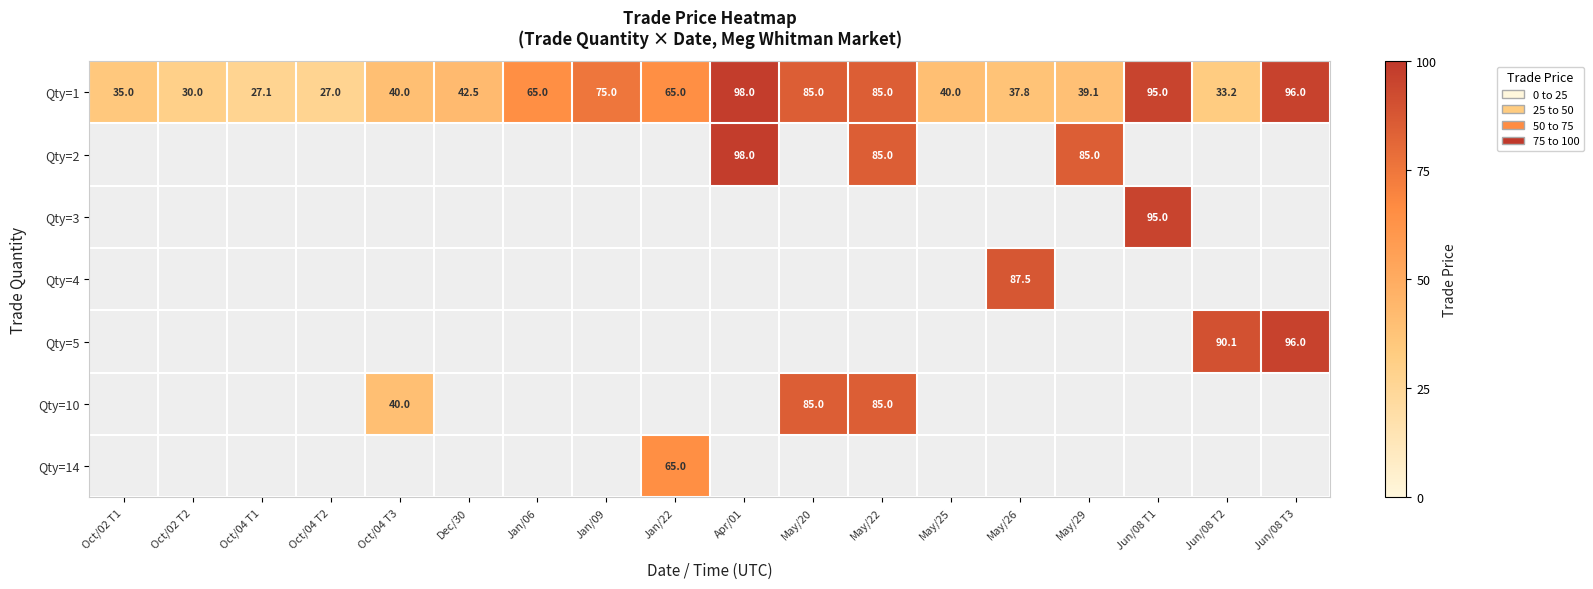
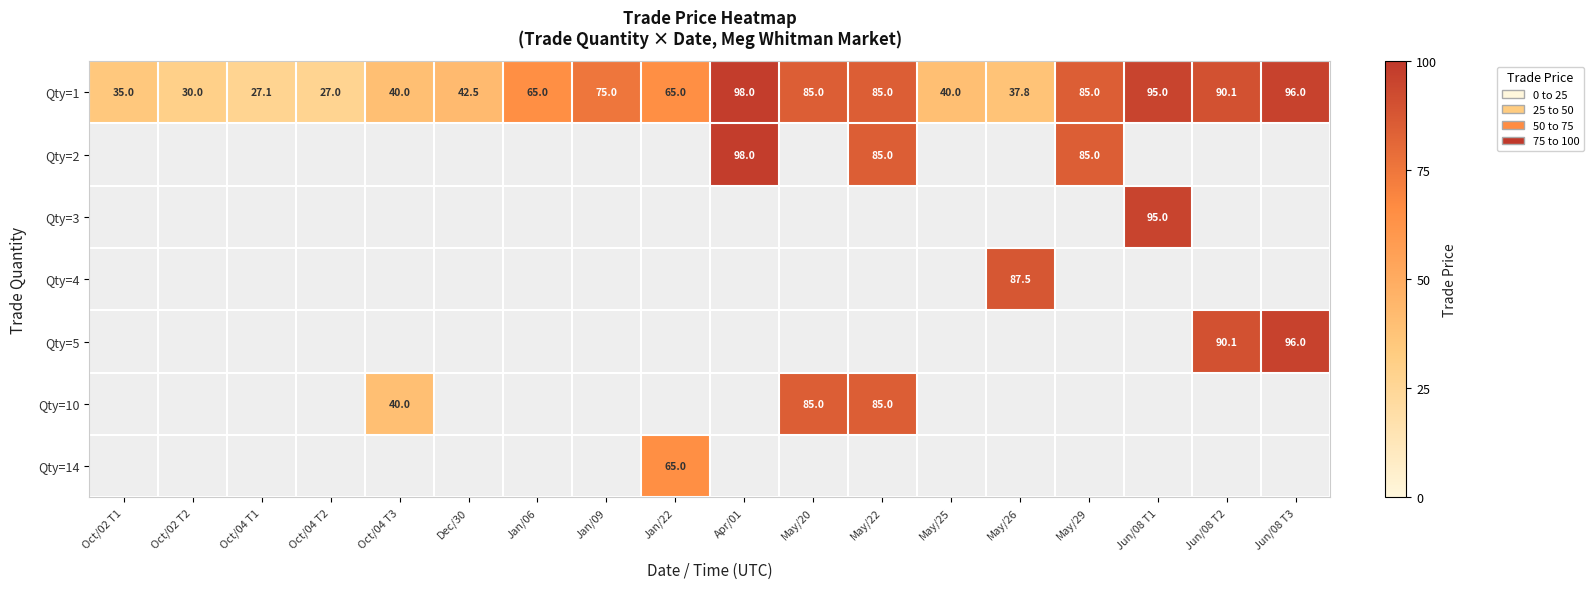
Qty=1, May/29: 39.1 -> 85.0
Qty=1, Jun/08 T2: 33.2 -> 90.1
